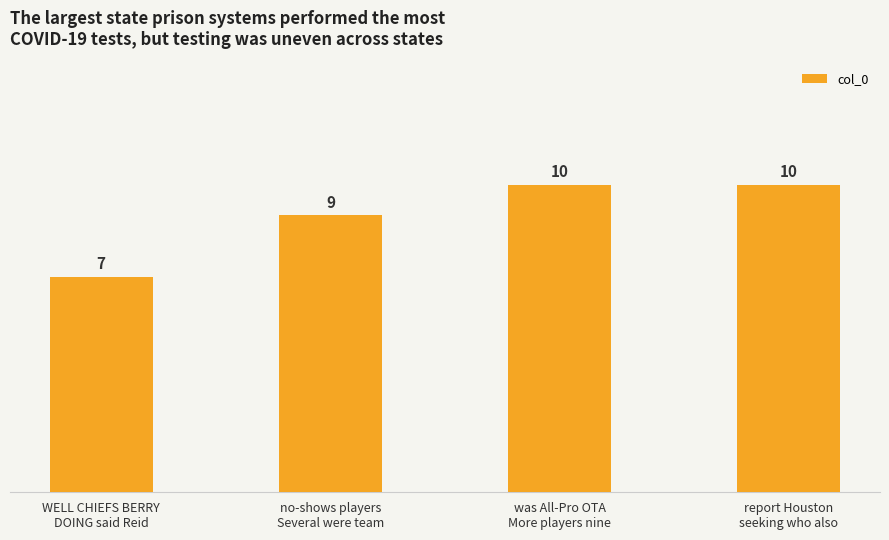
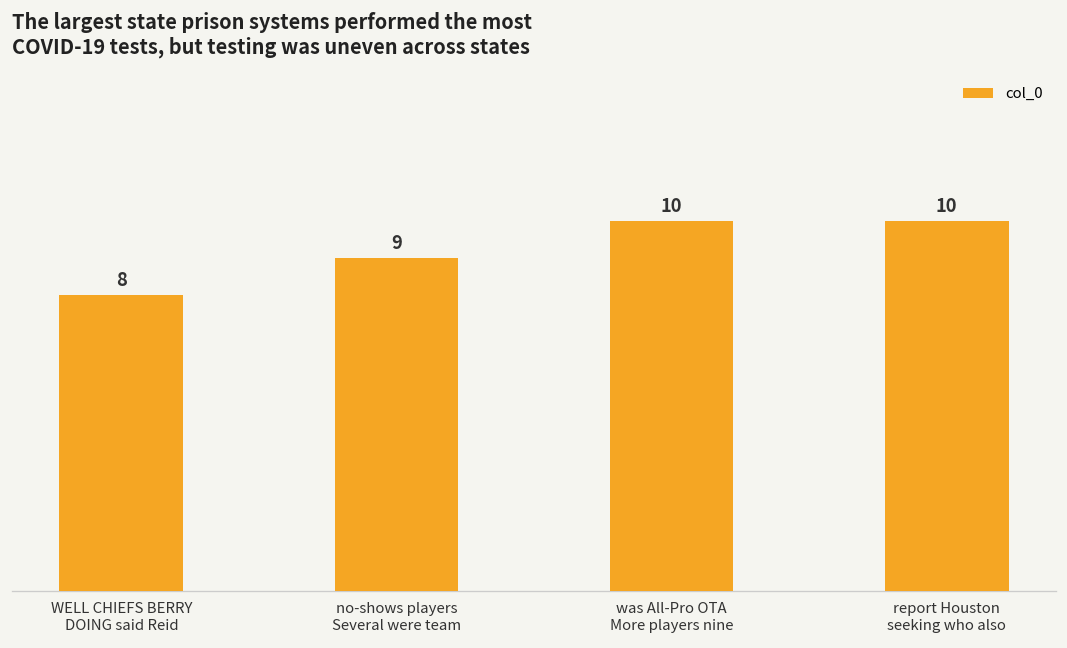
WELL CHIEFS BERRY DOING said Reid: 7 -> 8
